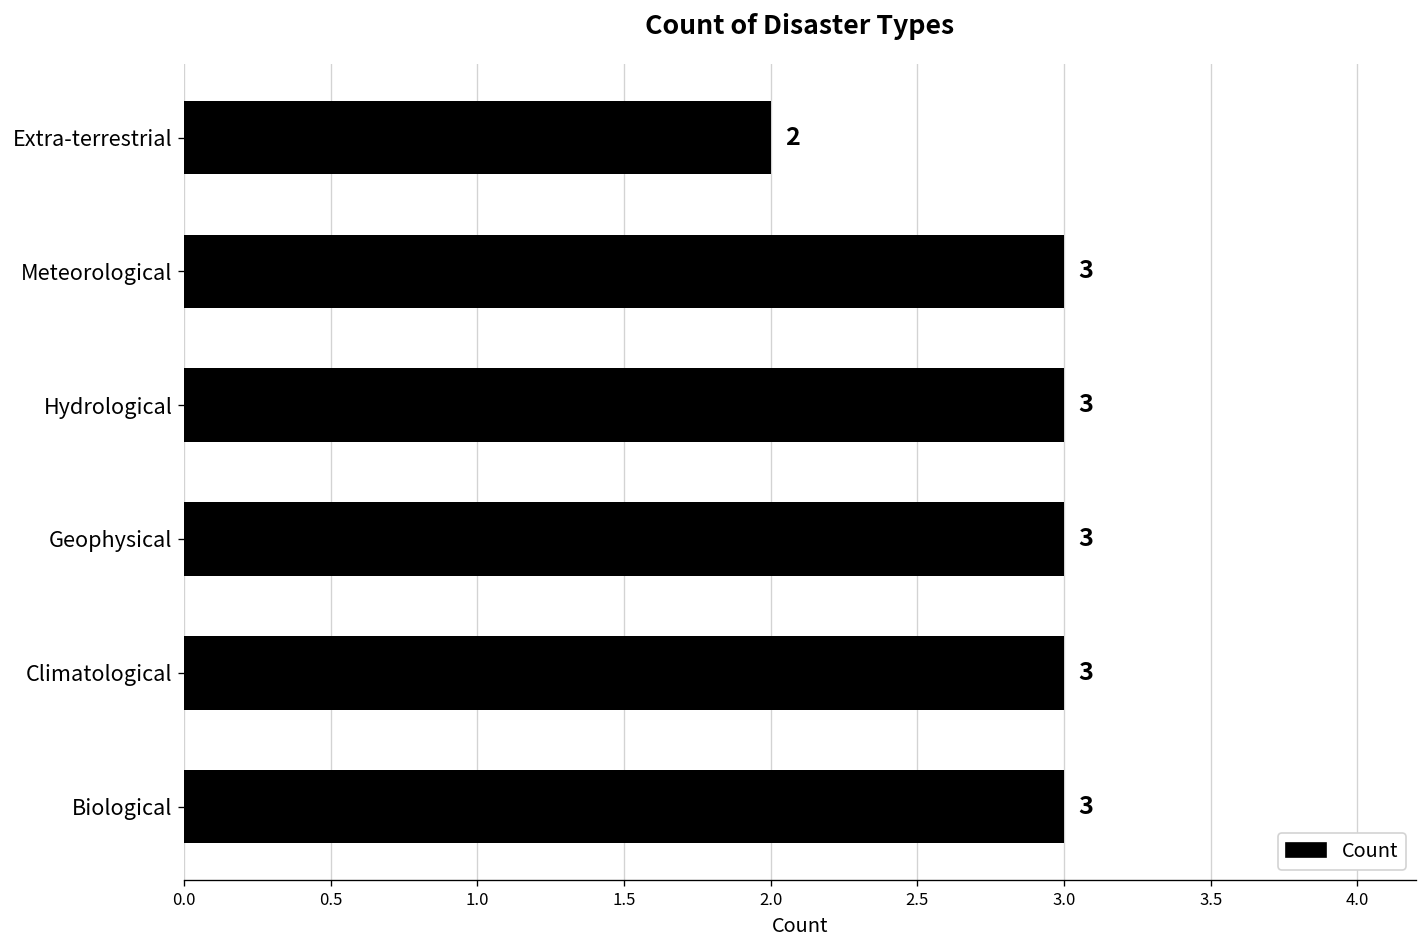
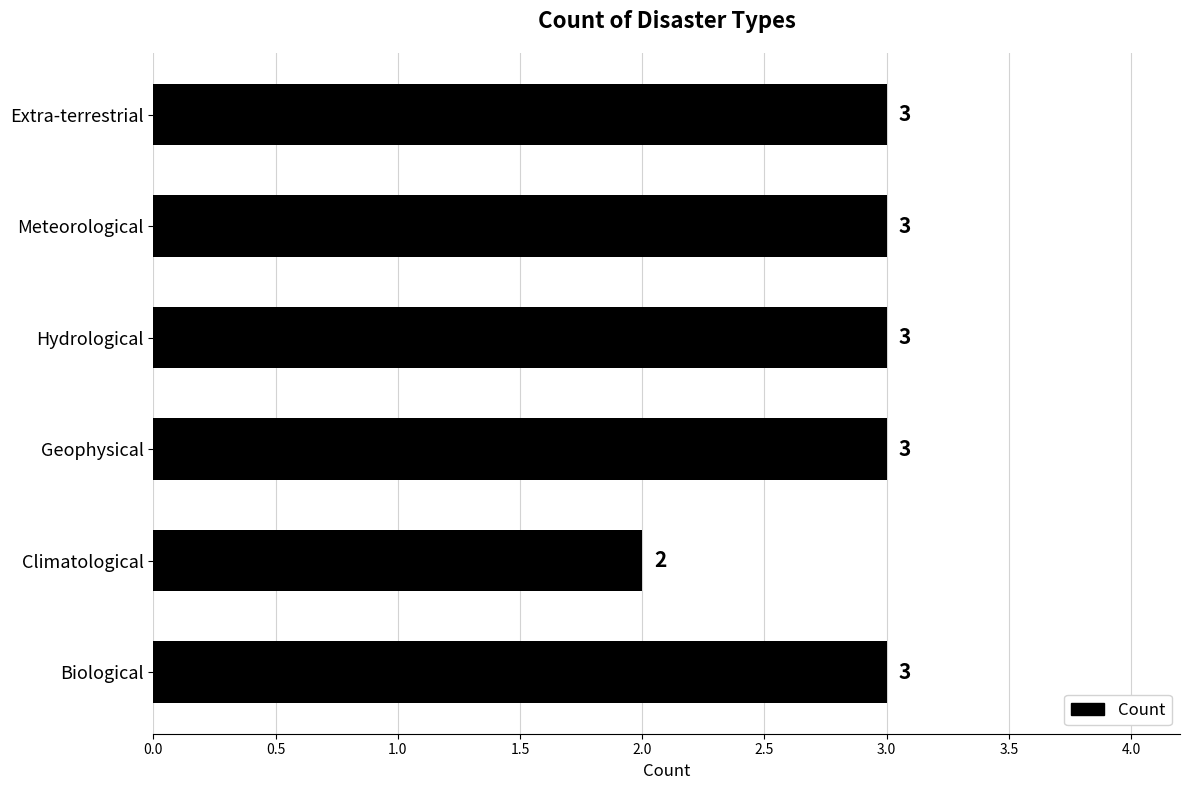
Extra-terrestrial: 2 -> 3
Climatological: 3 -> 2
